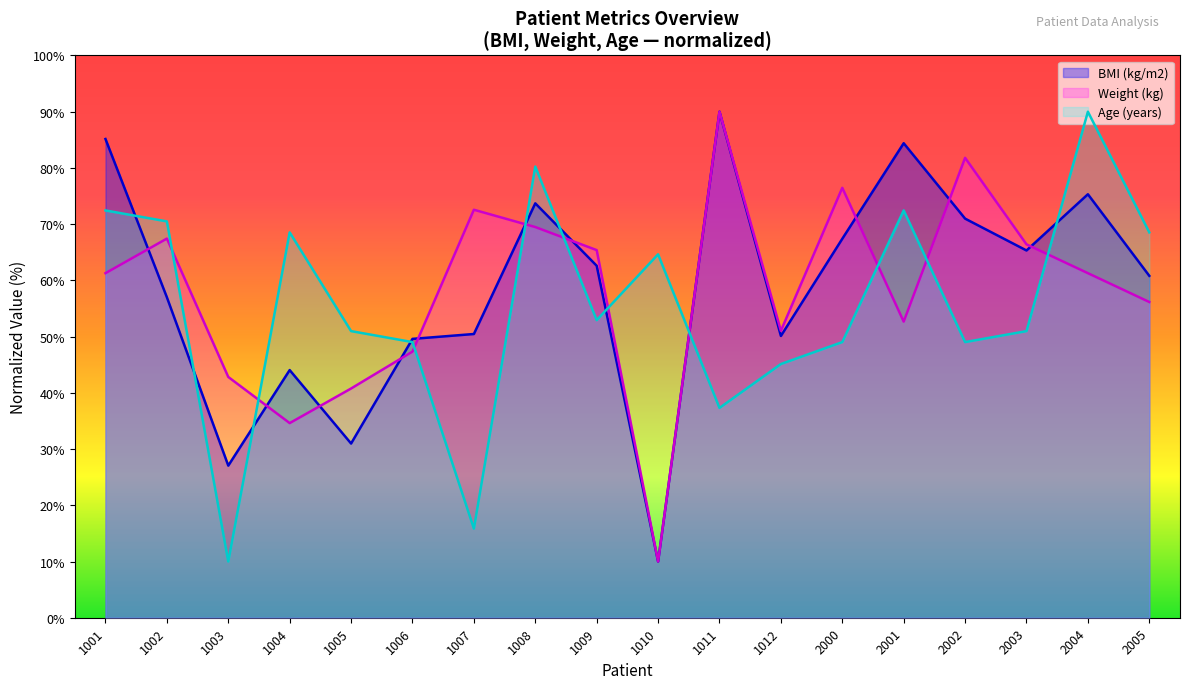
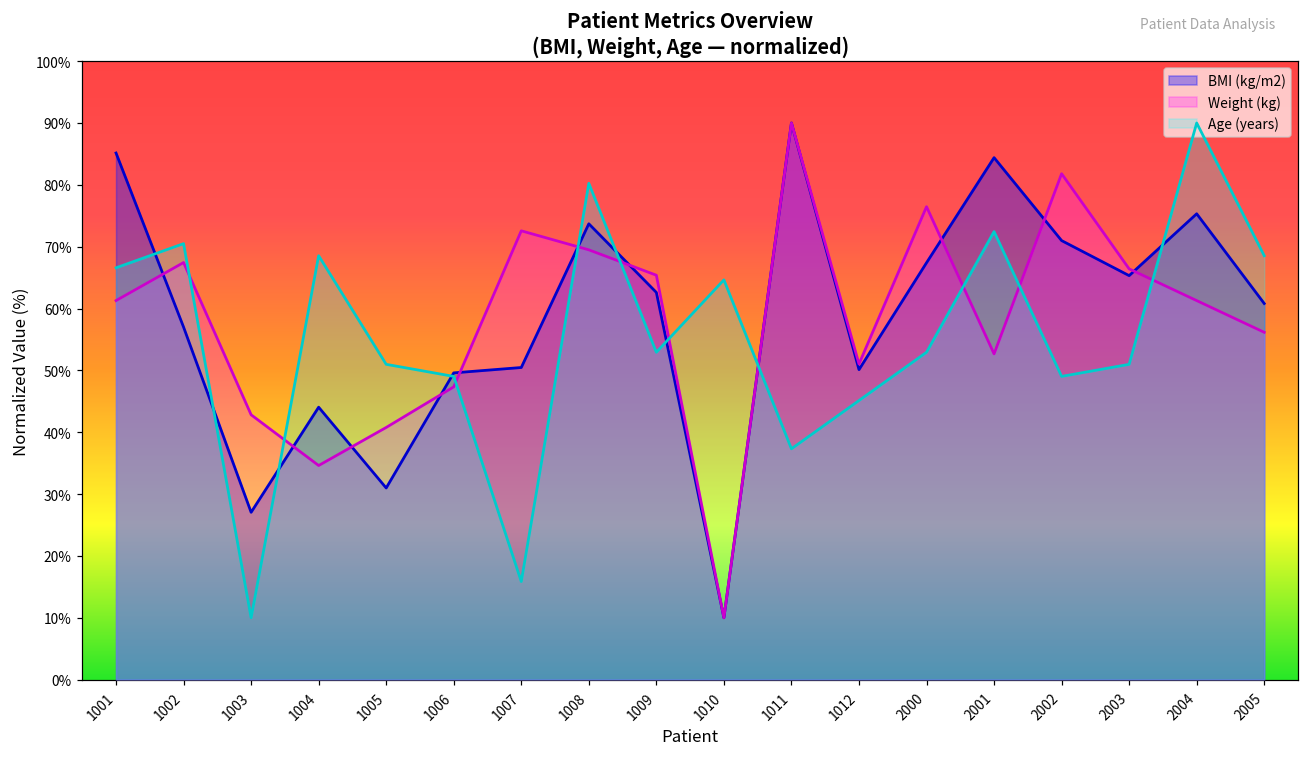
Age (years), 1001: 72% -> 67%
Age (years), 2000: 49% -> 53%
